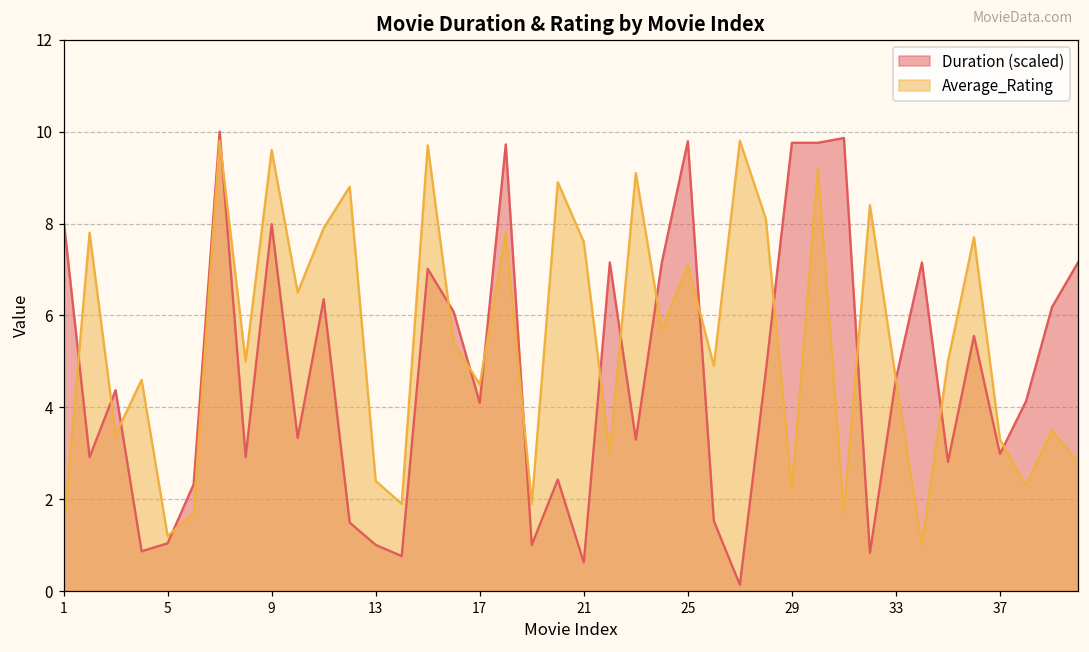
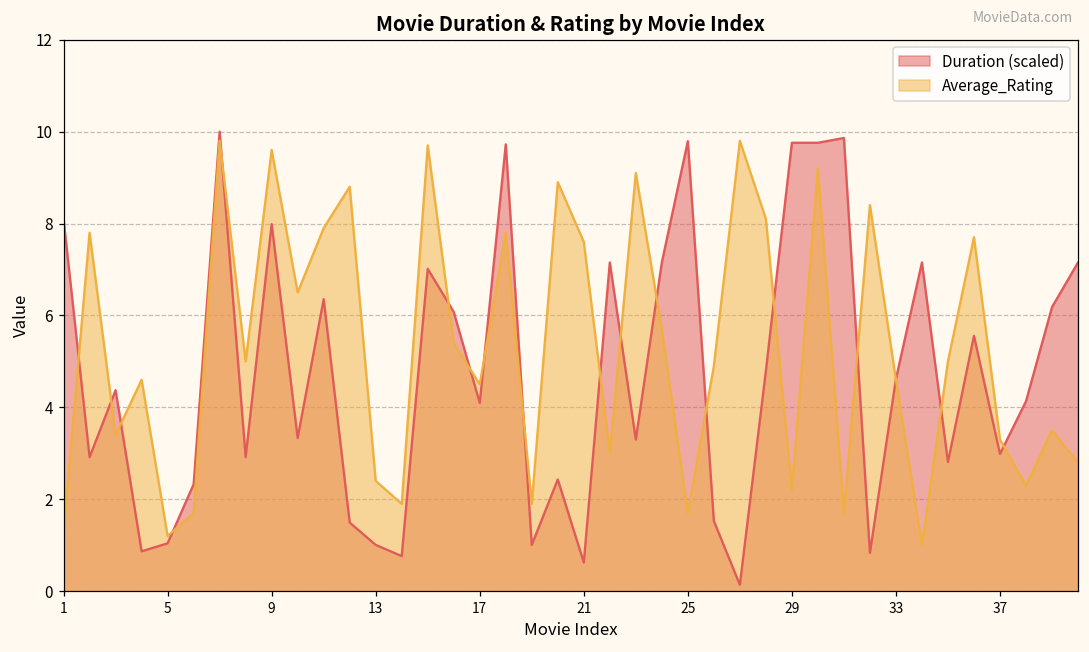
Average_Rating, 25: 7.1 -> 1.7
